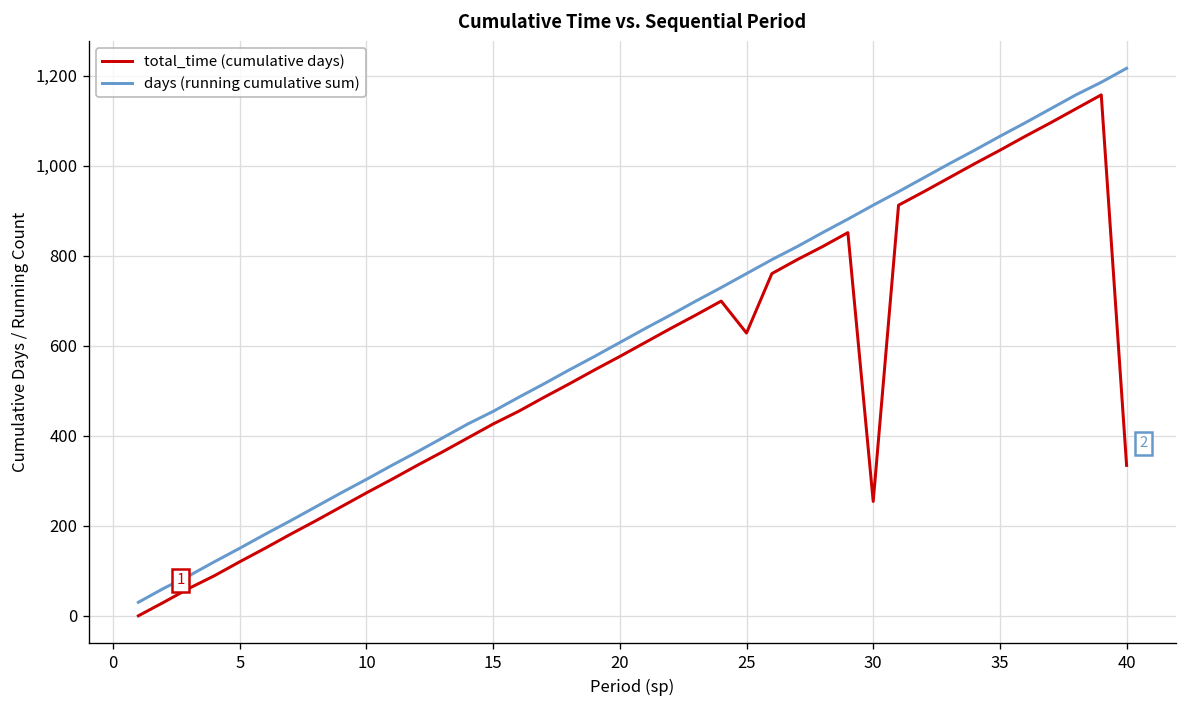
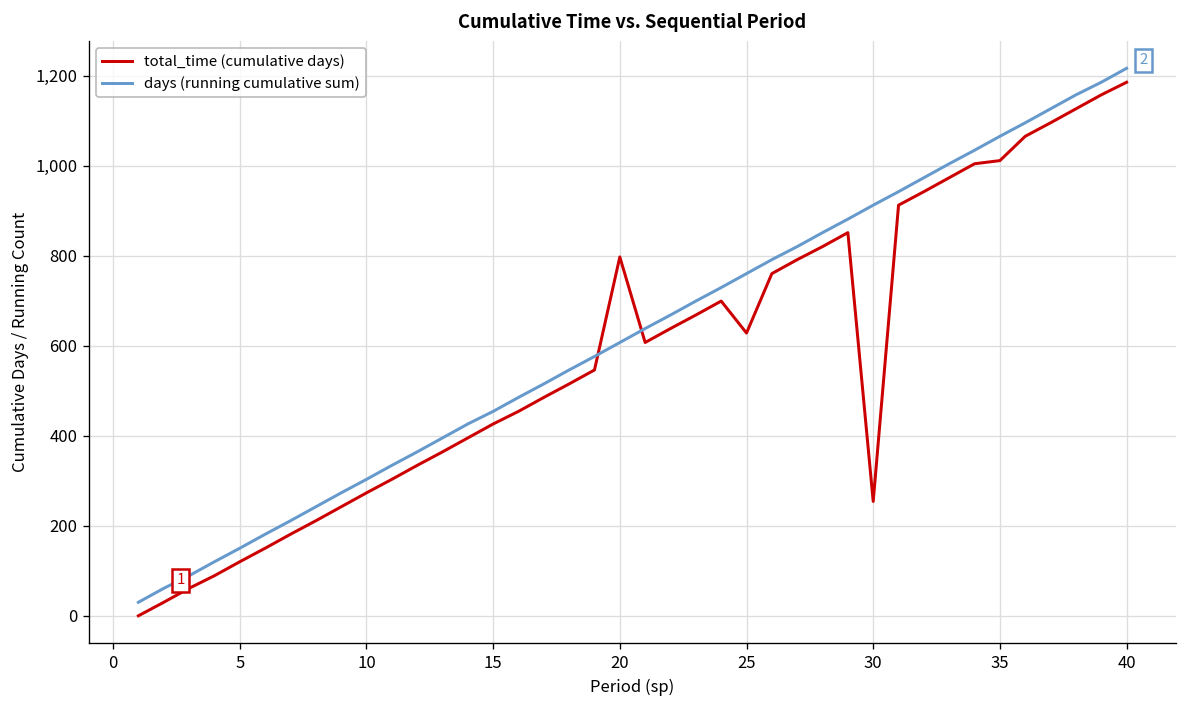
total_time (cumulative days), 20: 580 -> 800
total_time (cumulative days), 35: 1,030 -> 1,010
total_time (cumulative days), 40: 330 -> 1,190
